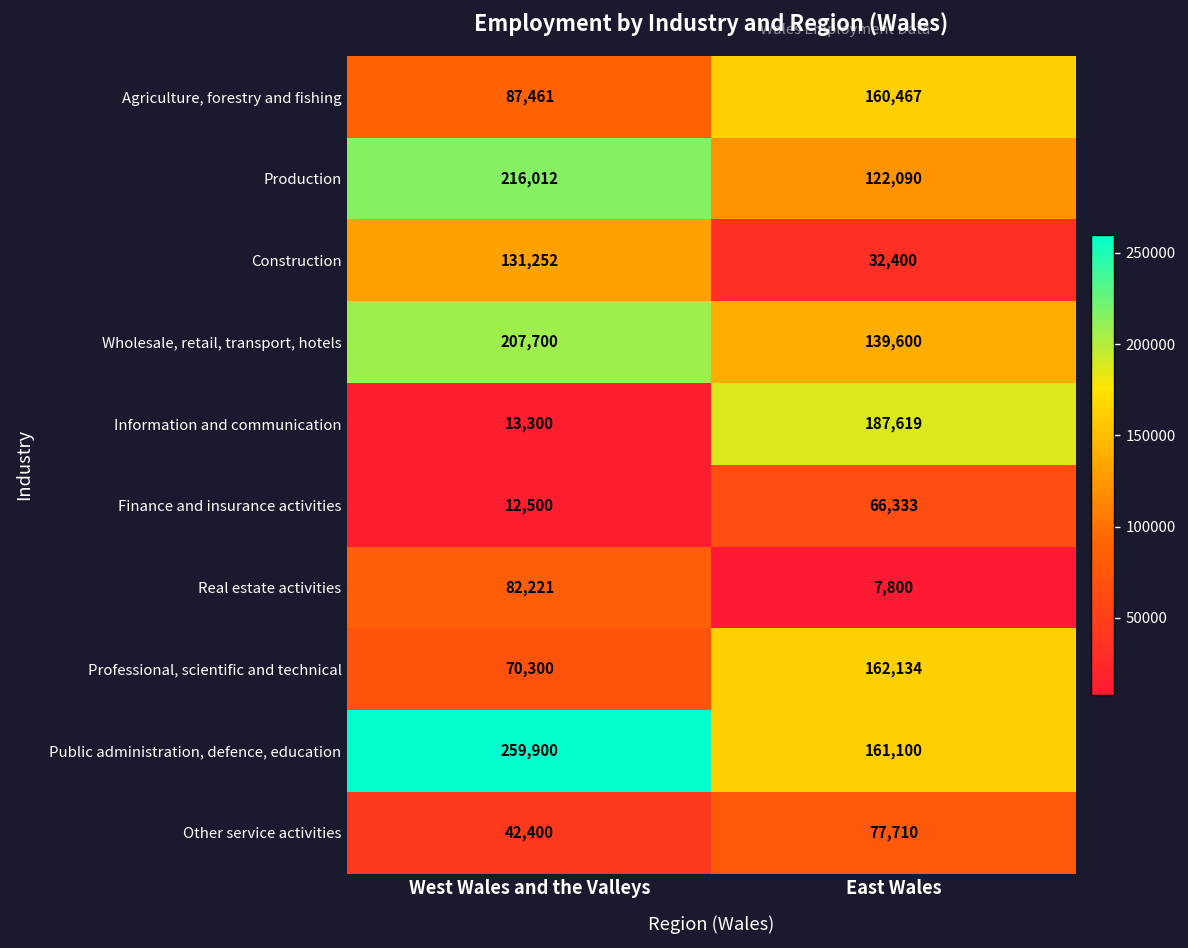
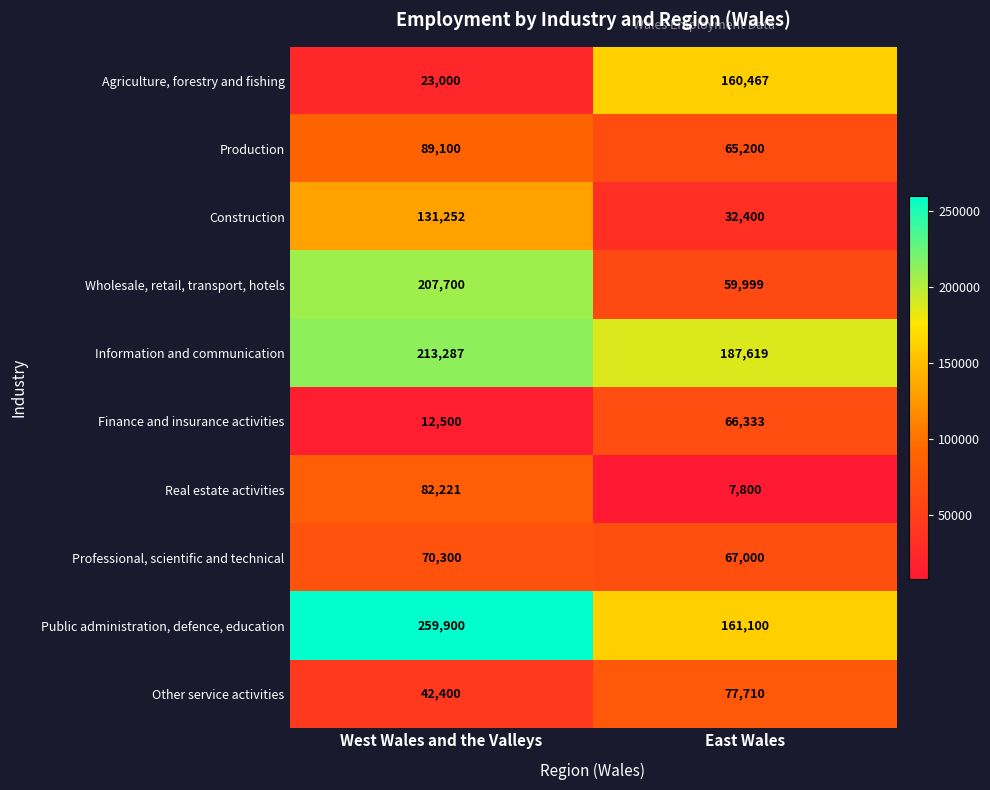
Agriculture, forestry and fishing, West Wales and the Valleys: 87,461 -> 23,000
Production, West Wales and the Valleys: 216,012 -> 89,100
Production, East Wales: 122,090 -> 65,200
Wholesale, retail, transport, hotels, East Wales: 139,600 -> 59,999
Information and communication, West Wales and the Valleys: 13,300 -> 213,287
Professional, scientific and technical, East Wales: 162,134 -> 67,000
